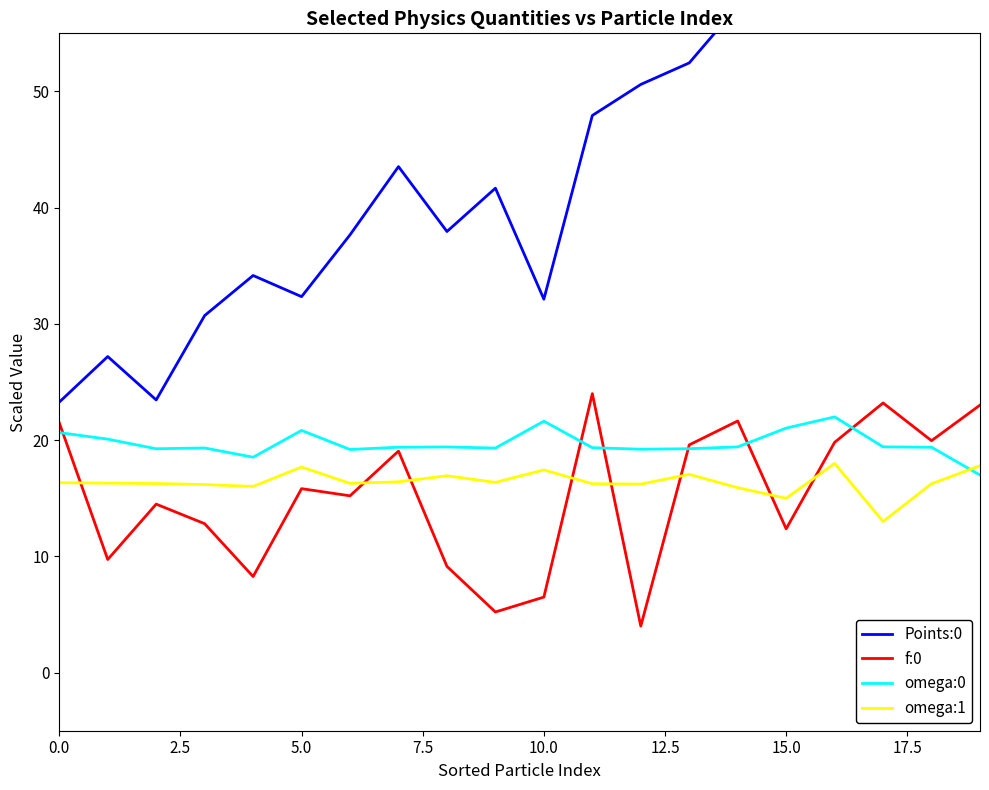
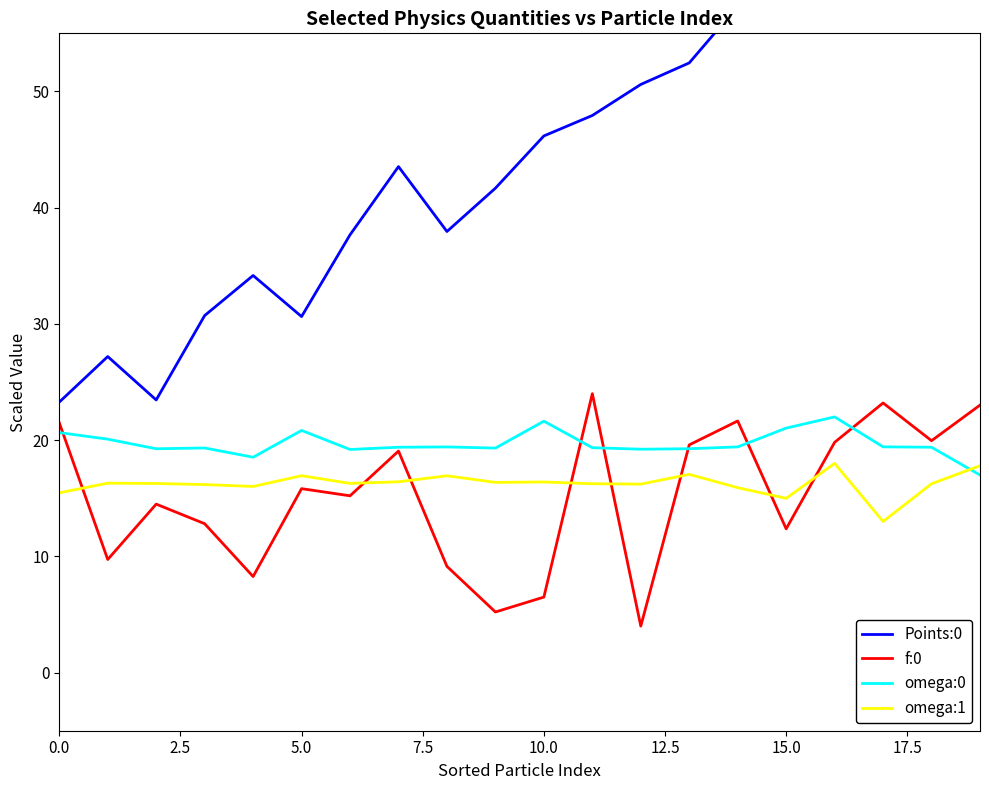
omega:1, 0.0: 16.3 -> 15.5
Points:0, 5.0: 32.3 -> 30.6
omega:1, 5.0: 17.7 -> 16.9
Points:0, 10.0: 32.1 -> 46.2
omega:1, 10.0: 17.4 -> 16.4
